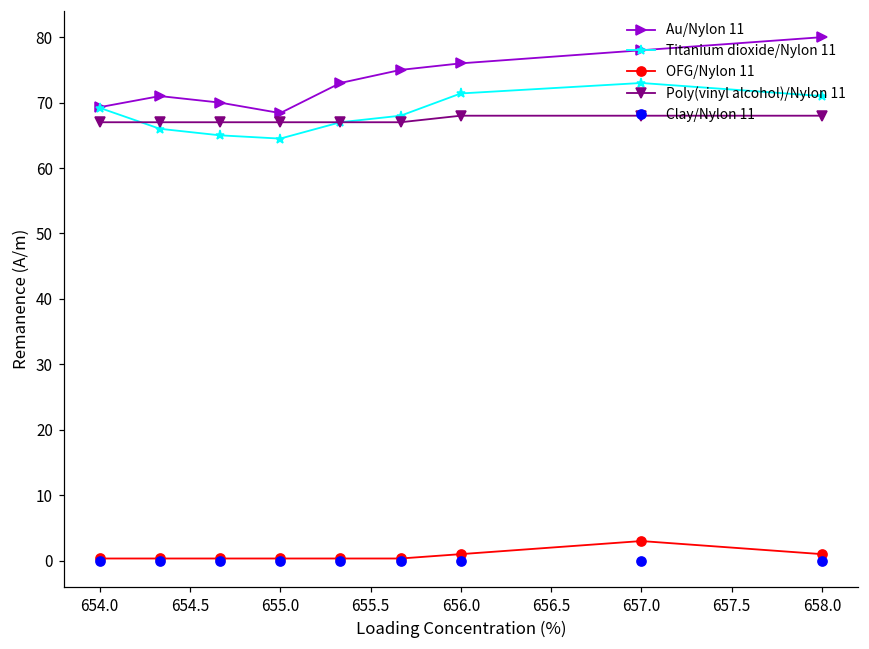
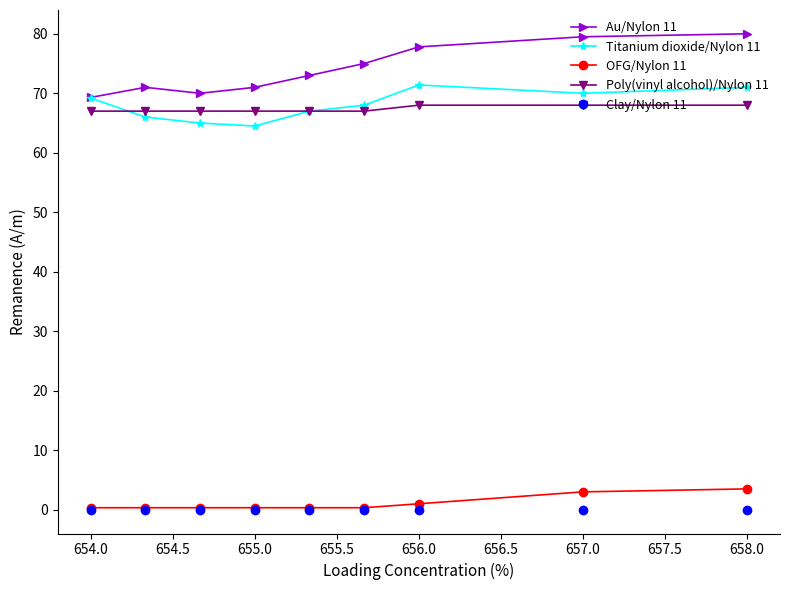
Au/Nylon 11, 655.0: 68 -> 71
Au/Nylon 11, 656.0: 76 -> 78
Au/Nylon 11, 657.0: 78 -> 80
Titanium dioxide/Nylon 11, 657.0: 73 -> 70
OFG/Nylon 11, 658.0: 1 -> 4
